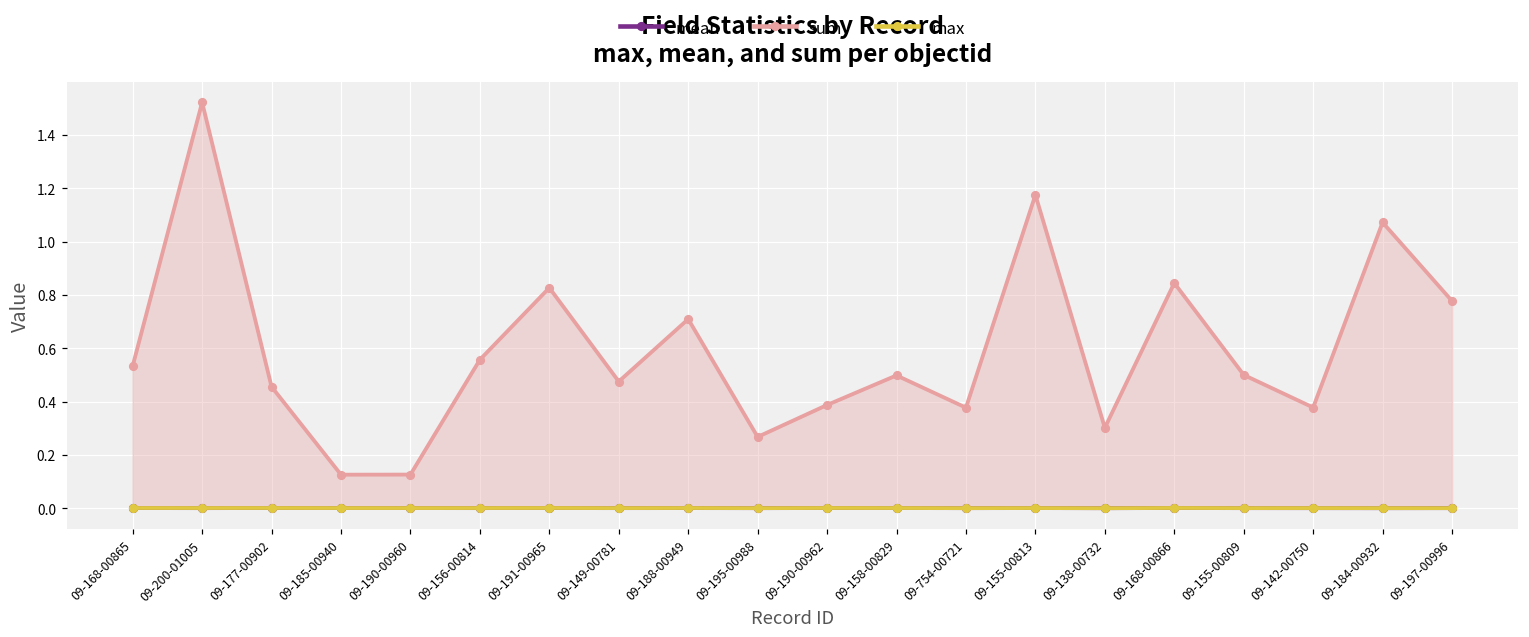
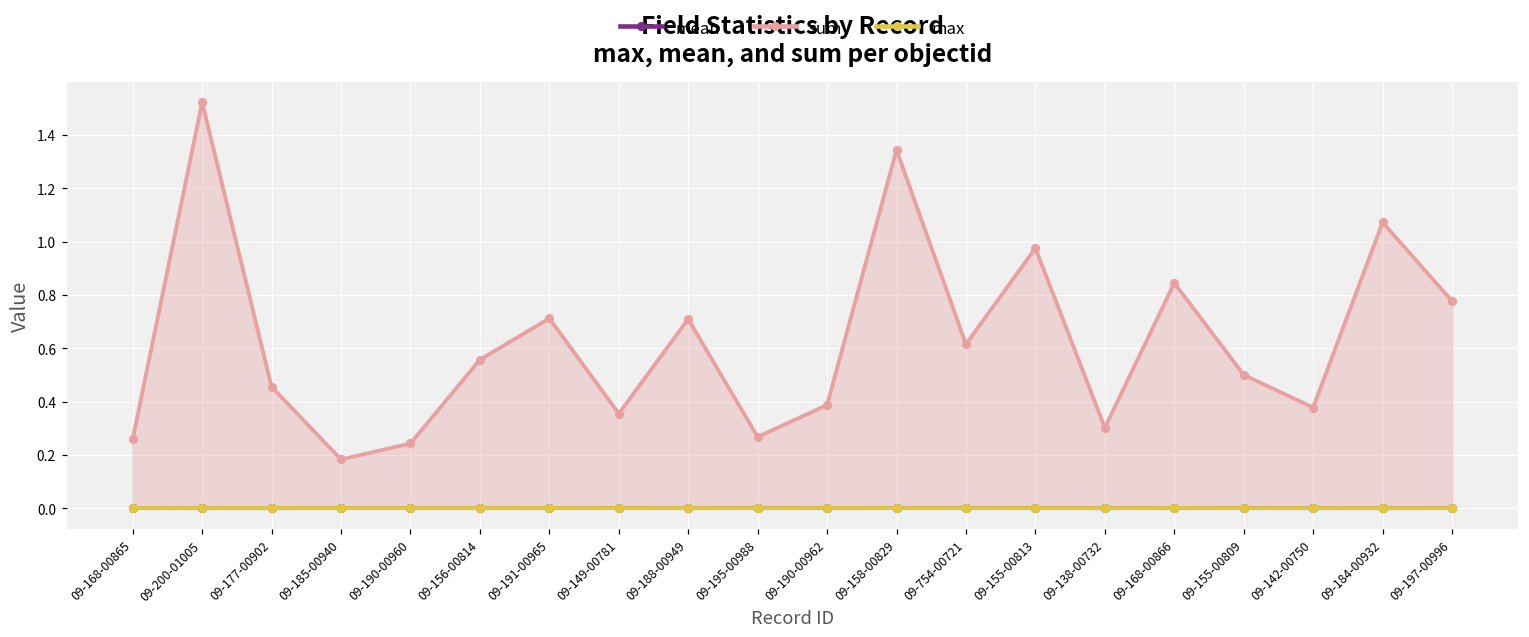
sum, 09-168-00865: 0.53 -> 0.26
sum, 09-185-00940: 0.13 -> 0.18
sum, 09-190-00960: 0.13 -> 0.24
sum, 09-191-00965: 0.83 -> 0.71
sum, 09-149-00781: 0.48 -> 0.36
sum, 09-158-00829: 0.50 -> 1.34
sum, 09-754-00721: 0.38 -> 0.62
sum, 09-155-00813: 1.18 -> 0.98
